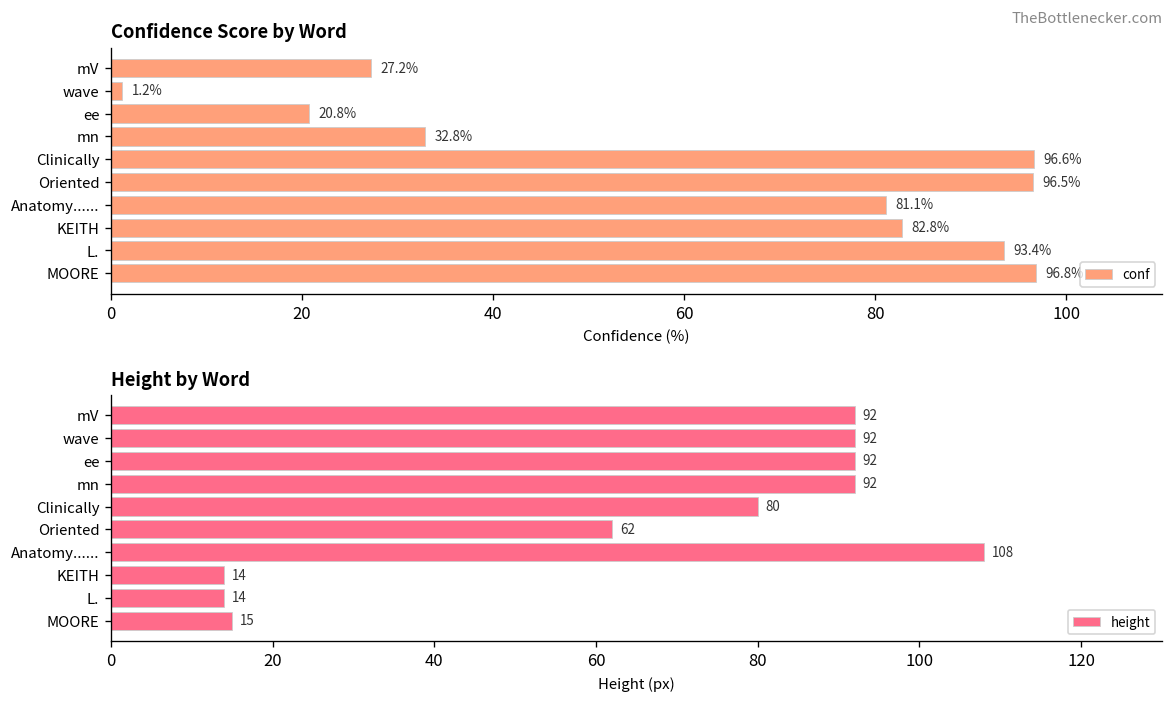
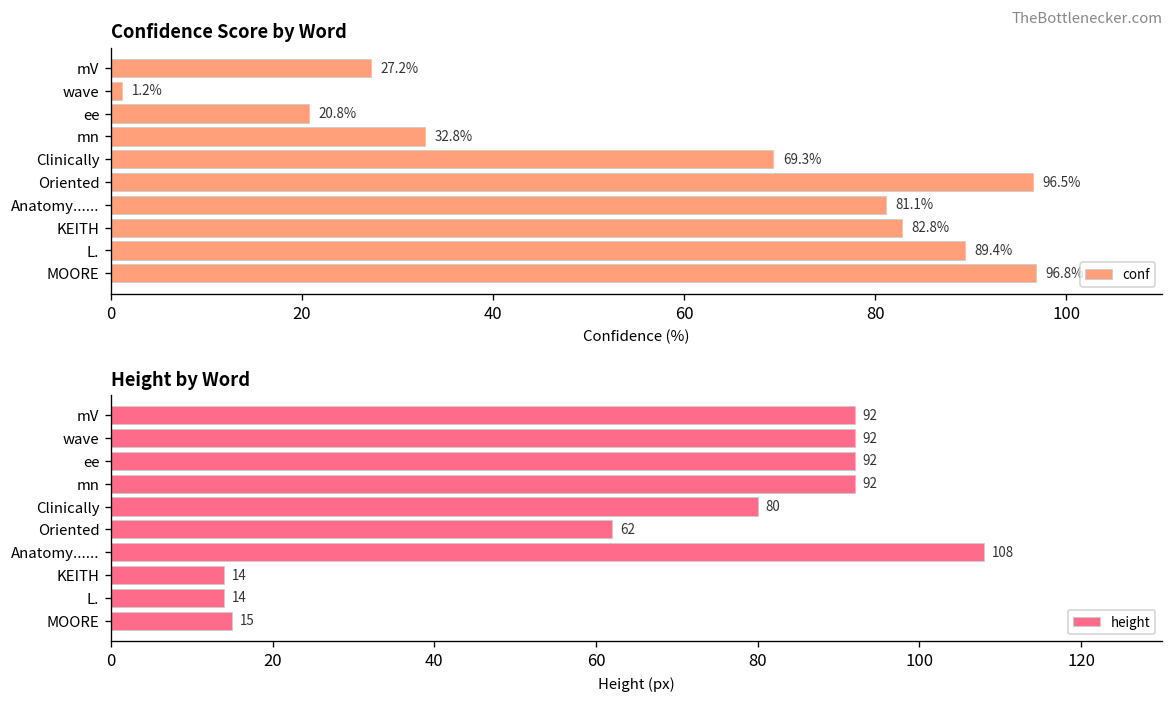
Confidence Score by Word, Clinically: 96.6% -> 69.3%
Confidence Score by Word, L.: 93.4% -> 89.4%
